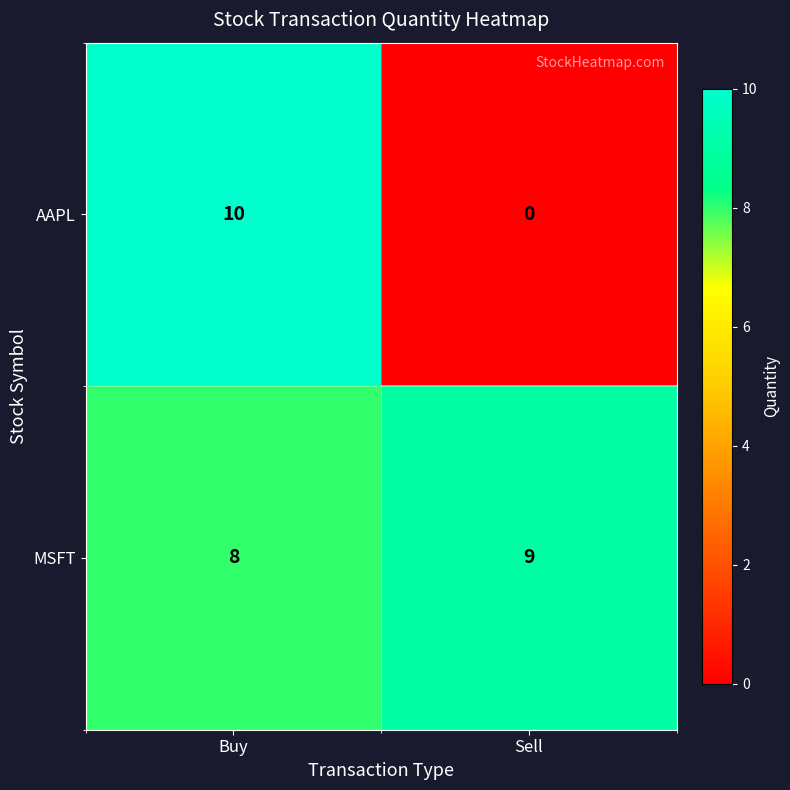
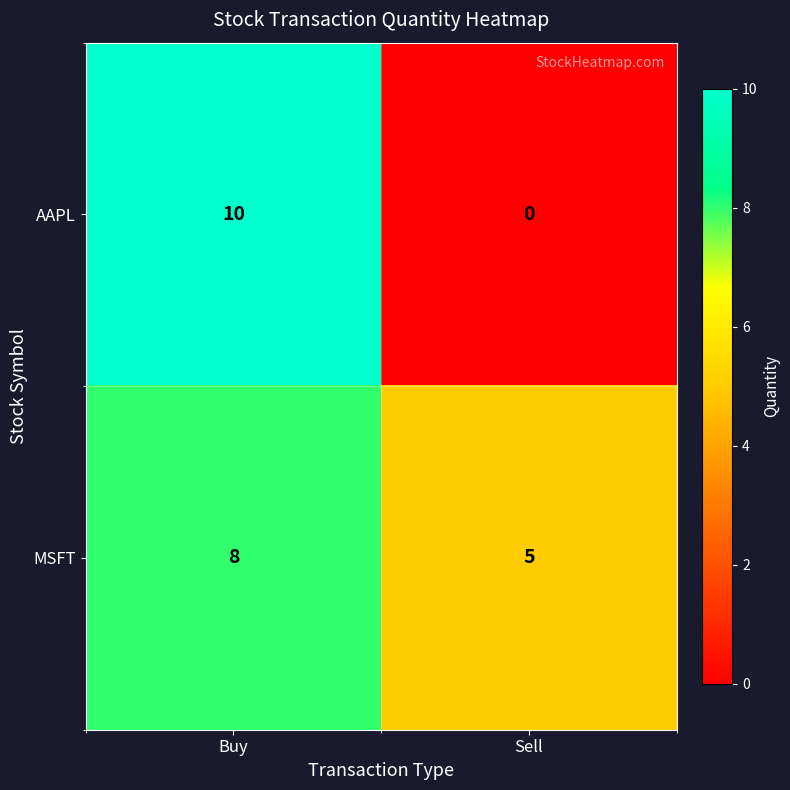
MSFT, Sell: 9 -> 5
